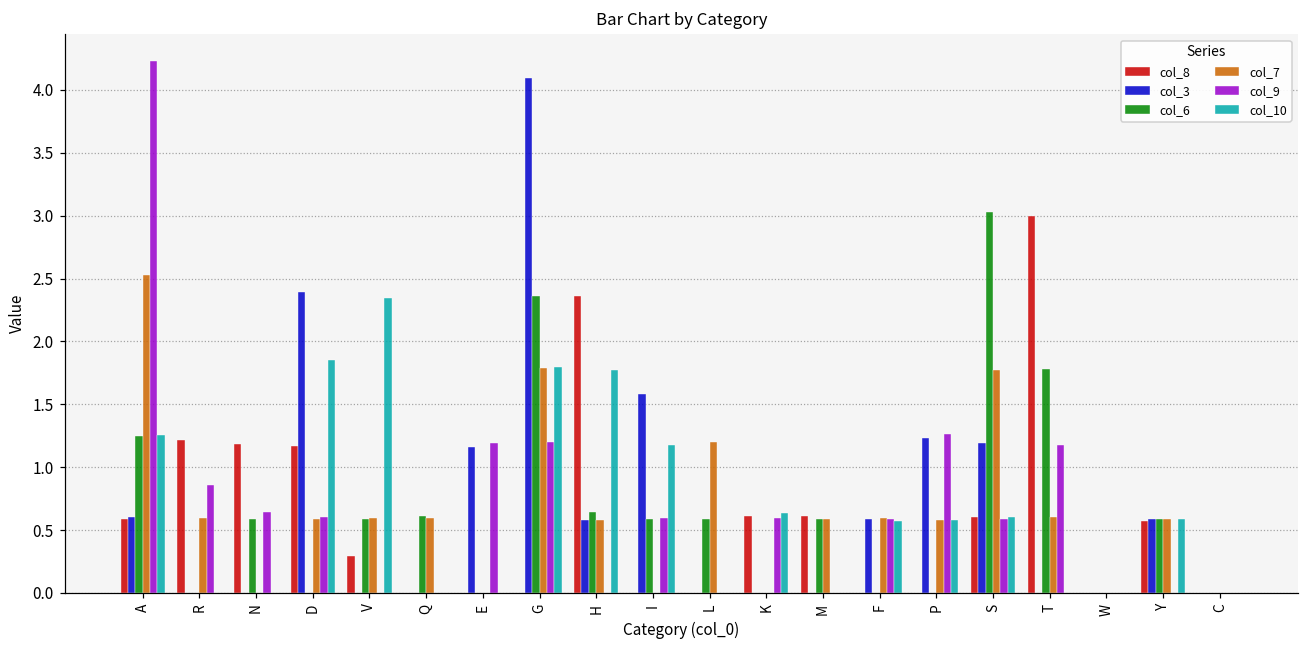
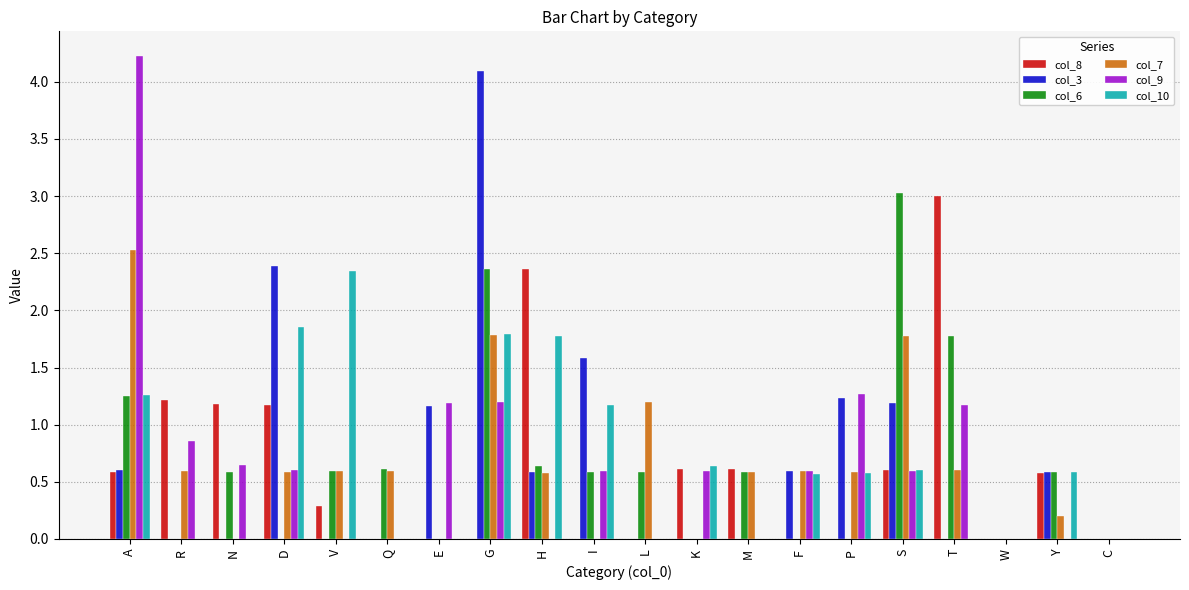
col_7, Y: 0.59 -> 0.20
